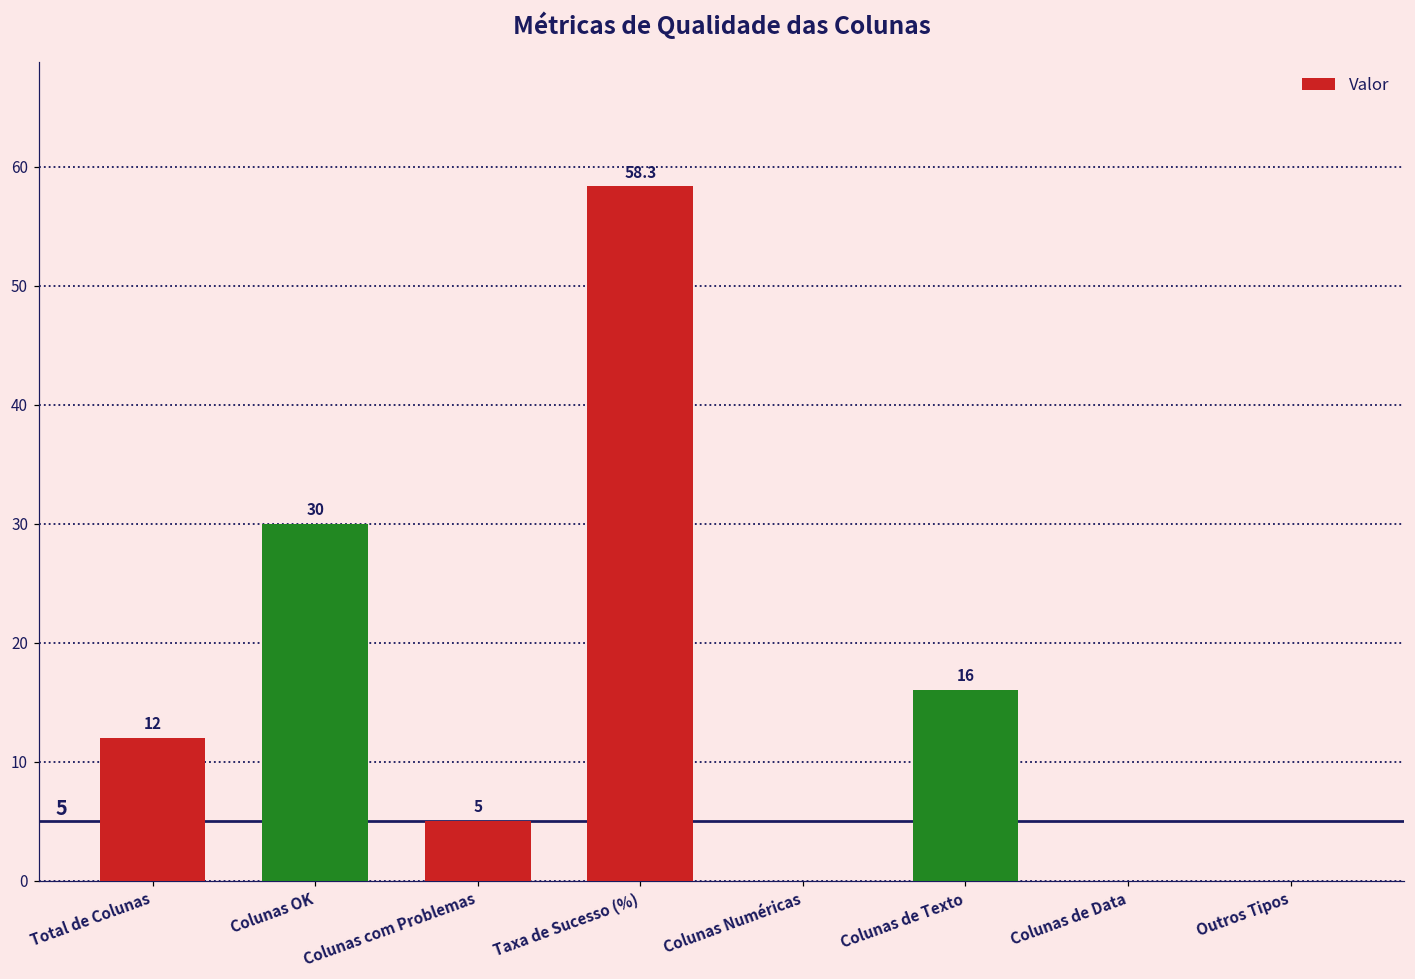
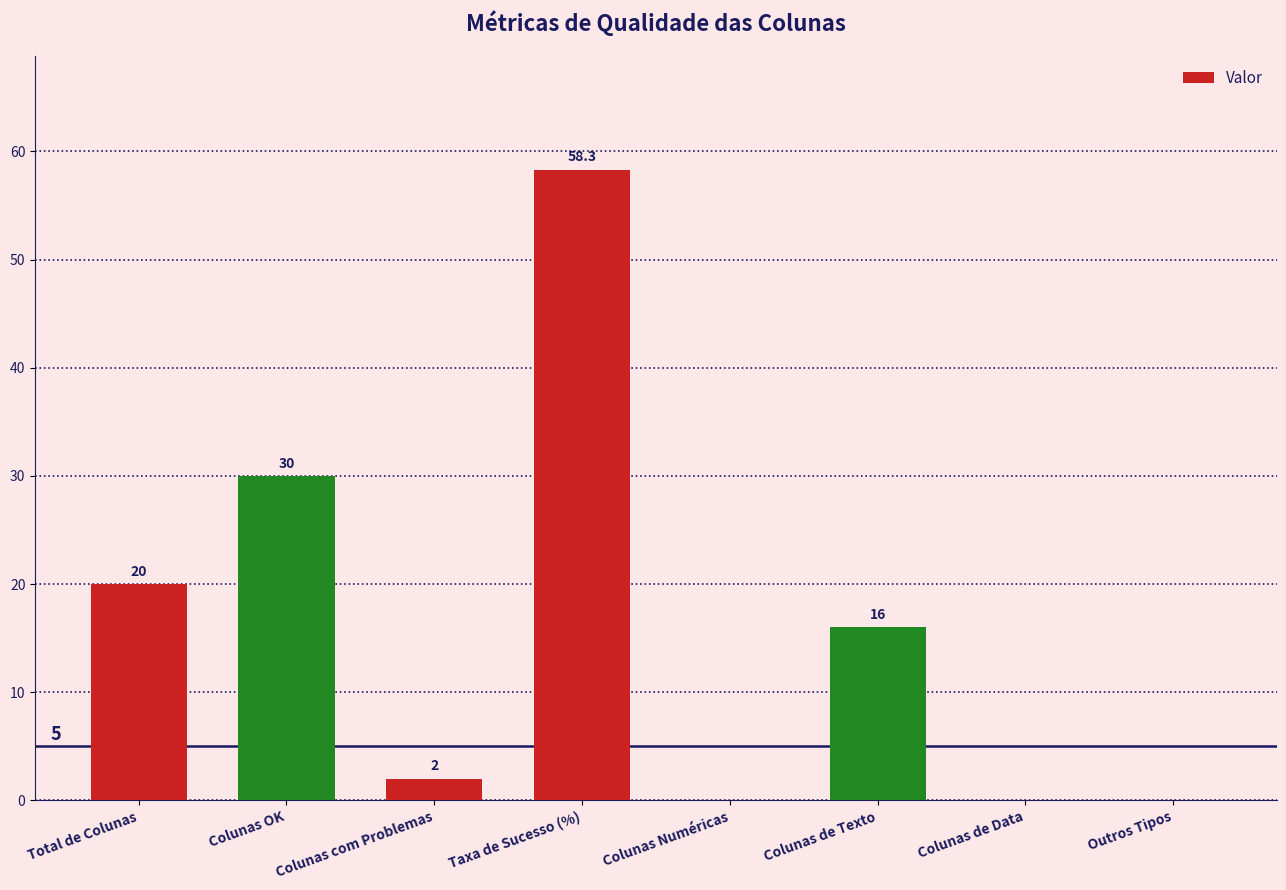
Total de Colunas: 12 -> 20
Colunas com Problemas: 5 -> 2
